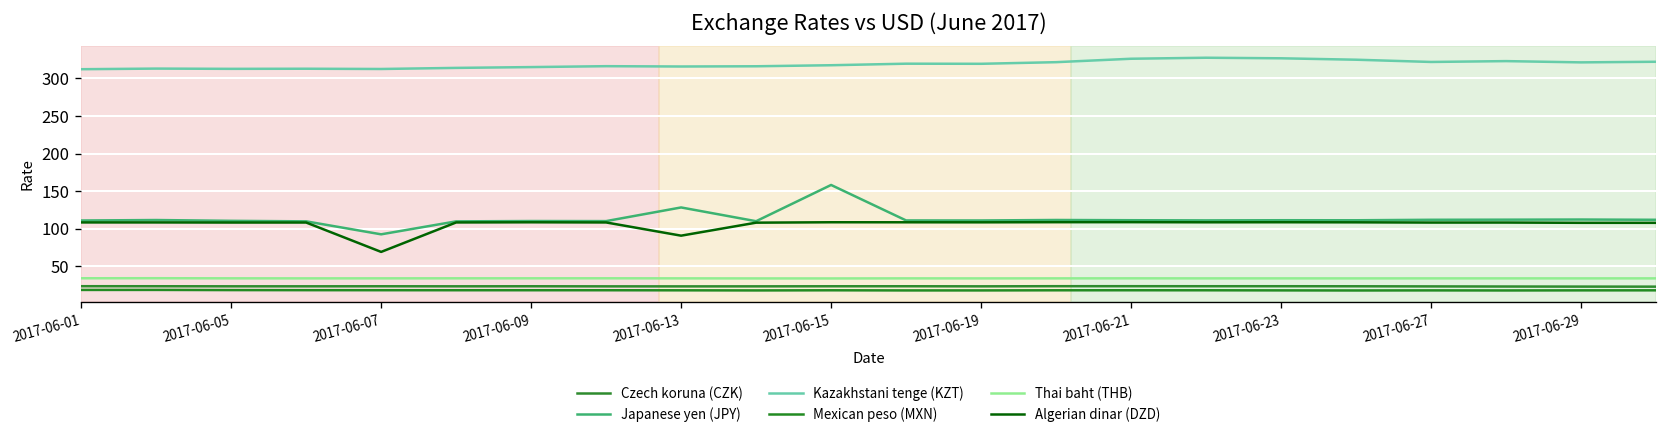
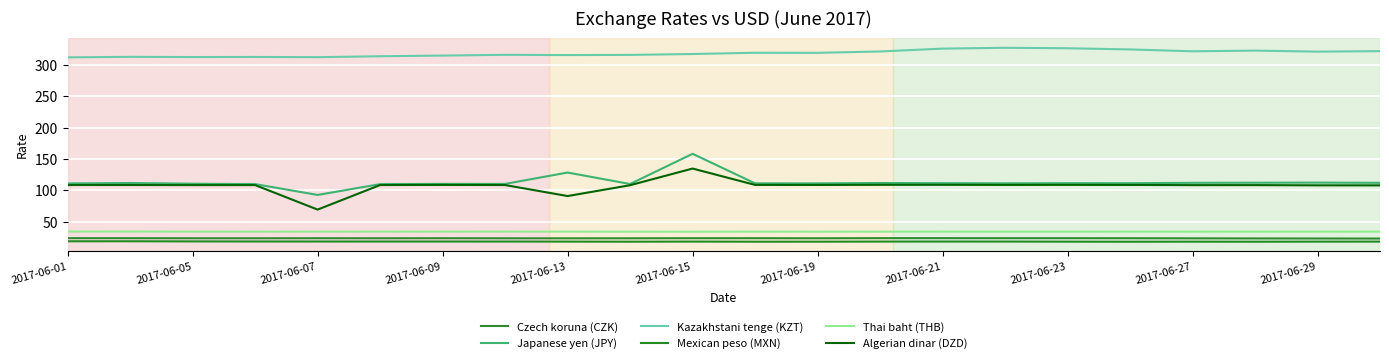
Algerian dinar (DZD), 2017-06-15: 110 -> 130
